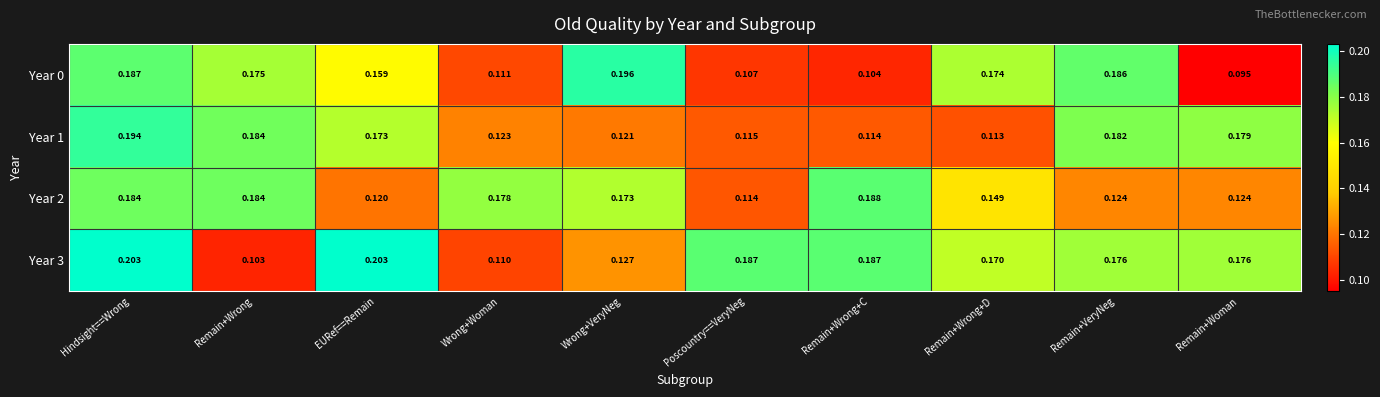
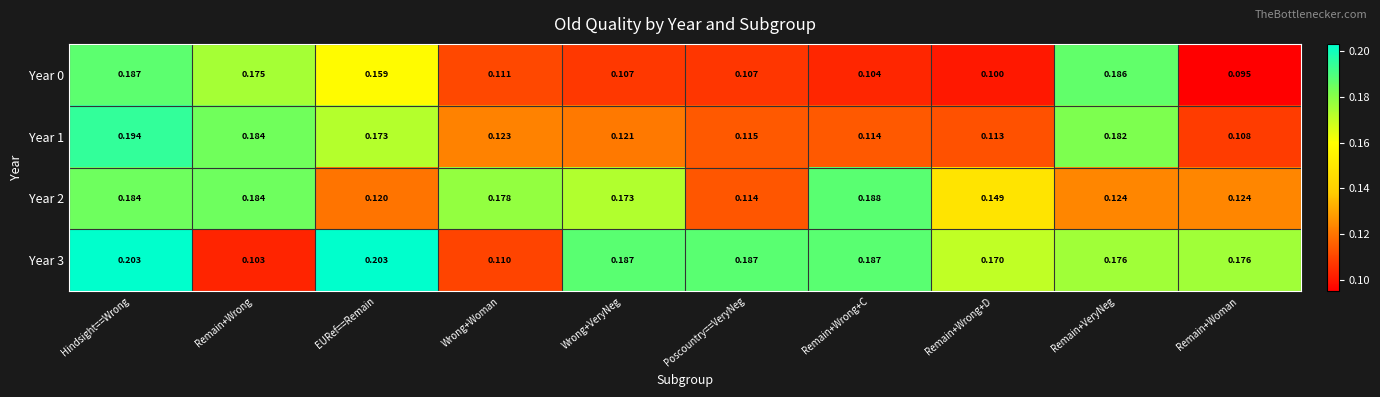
Year 0, Wrong+VeryNeg: 0.196 -> 0.107
Year 0, Remain+Wrong+D: 0.174 -> 0.100
Year 1, Remain+Woman: 0.179 -> 0.108
Year 3, Wrong+VeryNeg: 0.127 -> 0.187
